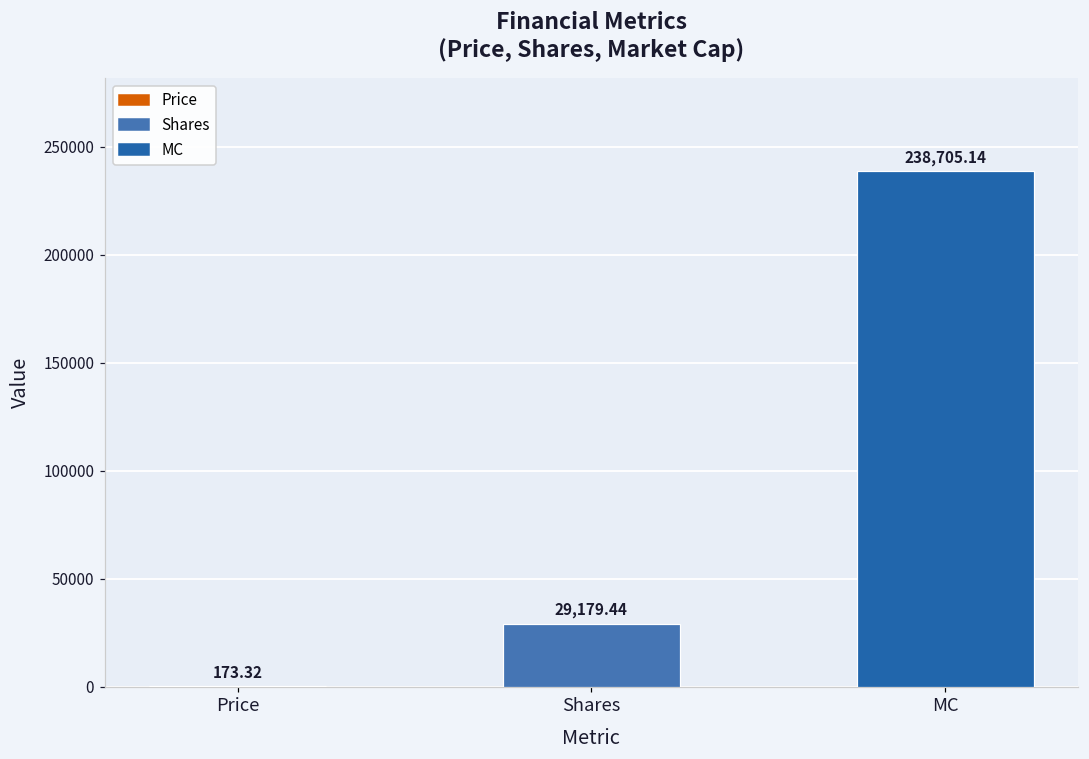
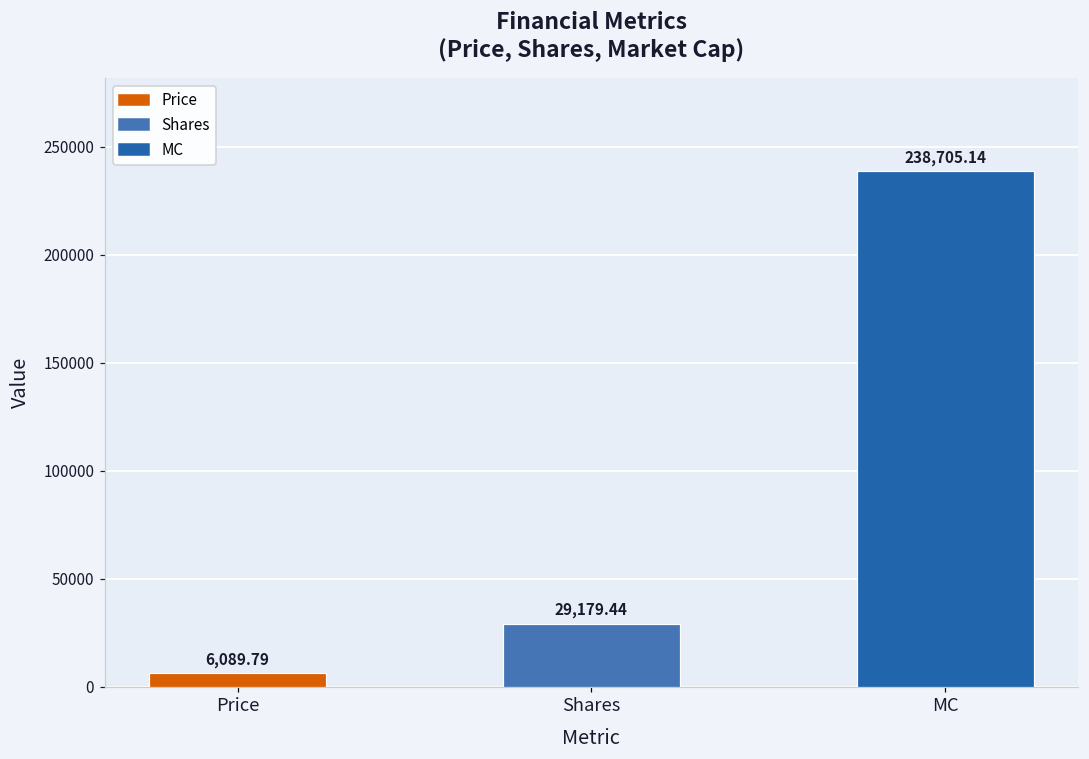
Price: 173.32 -> 6,089.79
